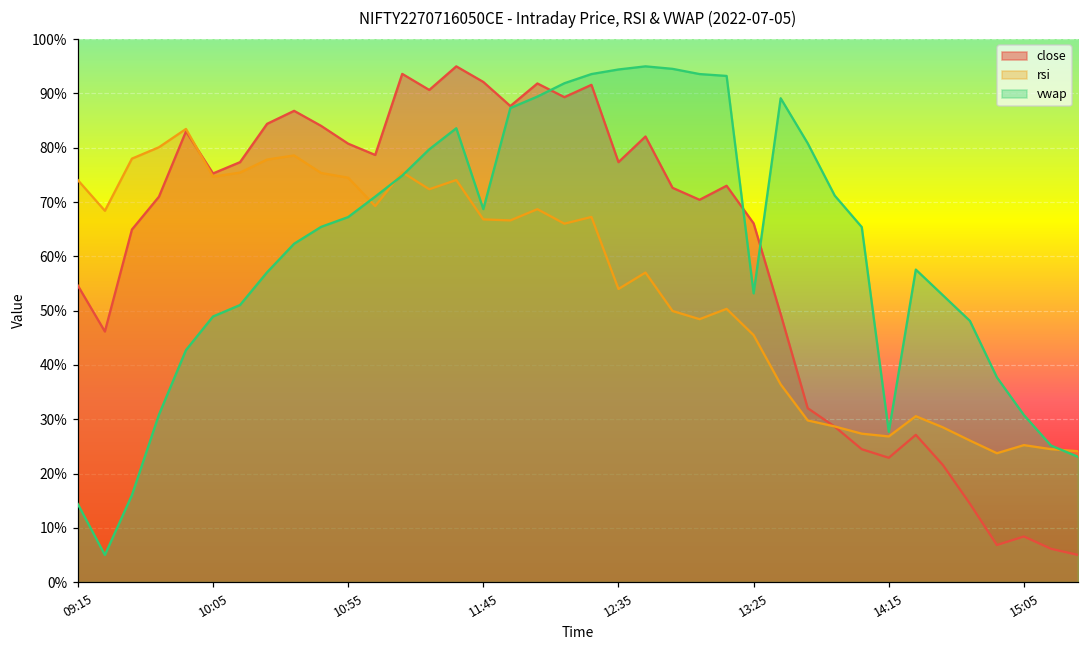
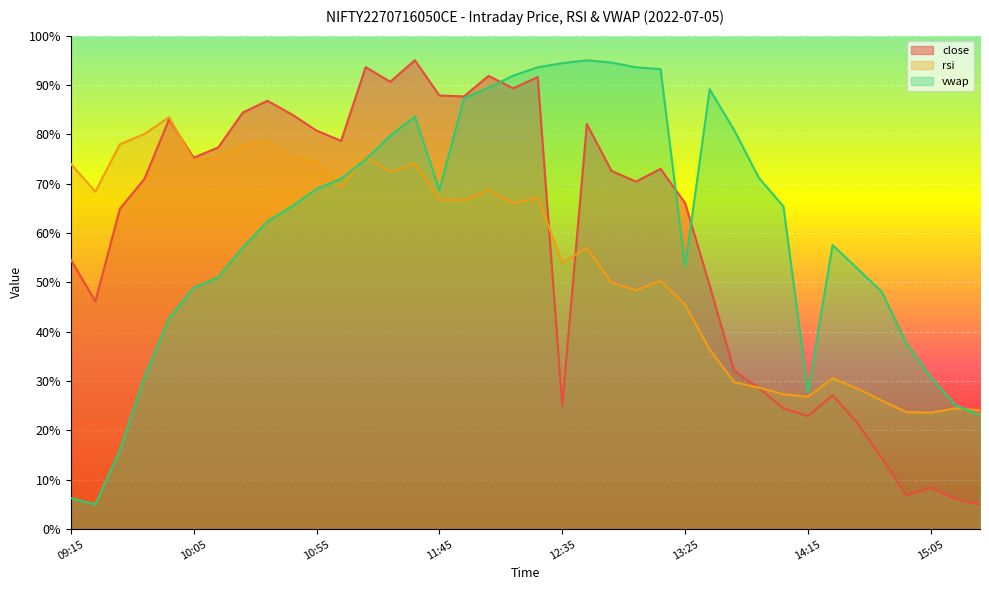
vwap, 09:15: 14% -> 6%
vwap, 10:55: 67% -> 69%
close, 11:45: 92% -> 88%
close, 12:35: 77% -> 25%
rsi, 15:05: 25% -> 24%
